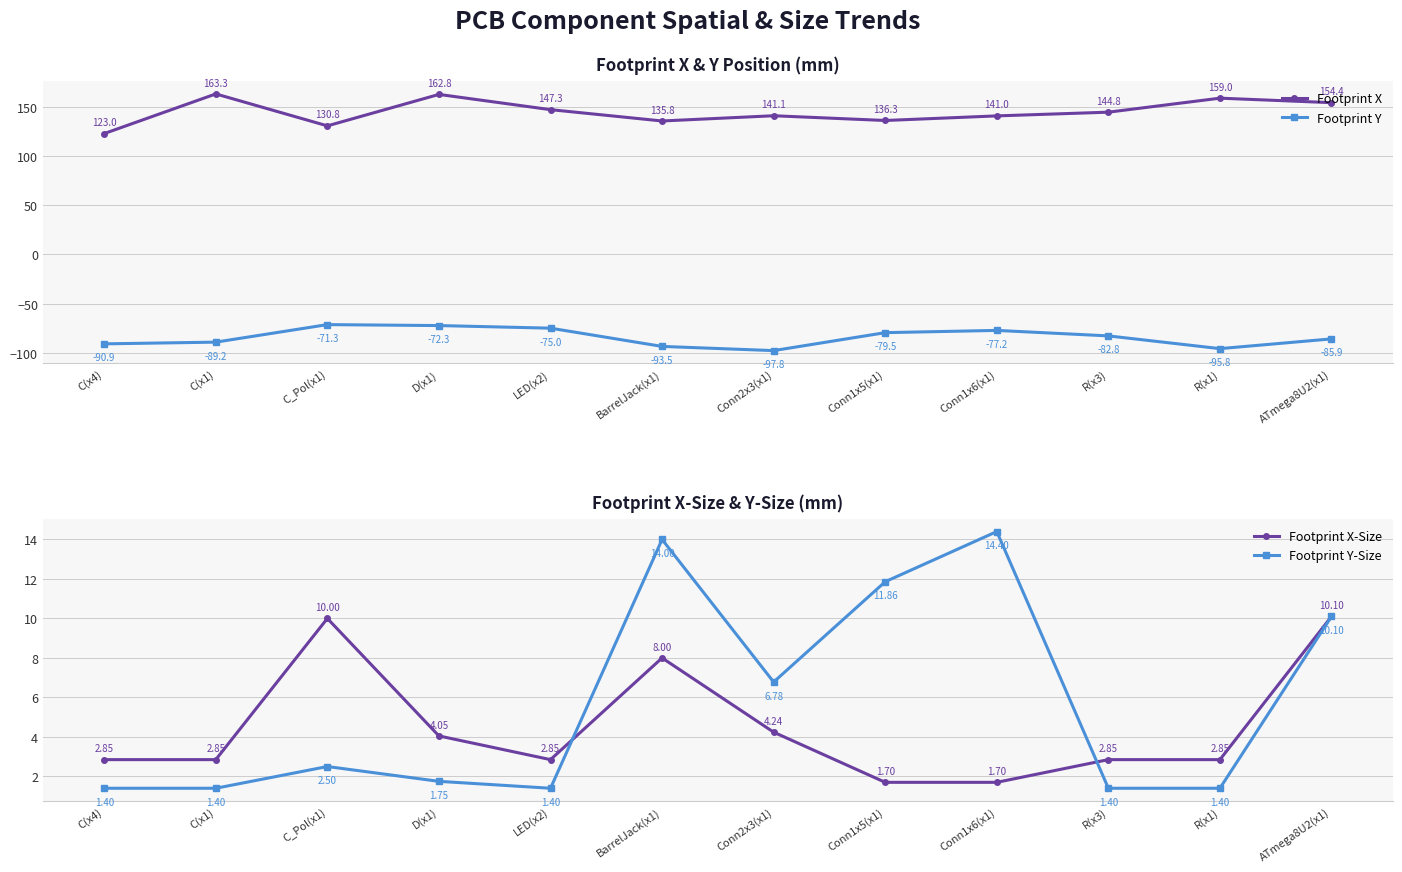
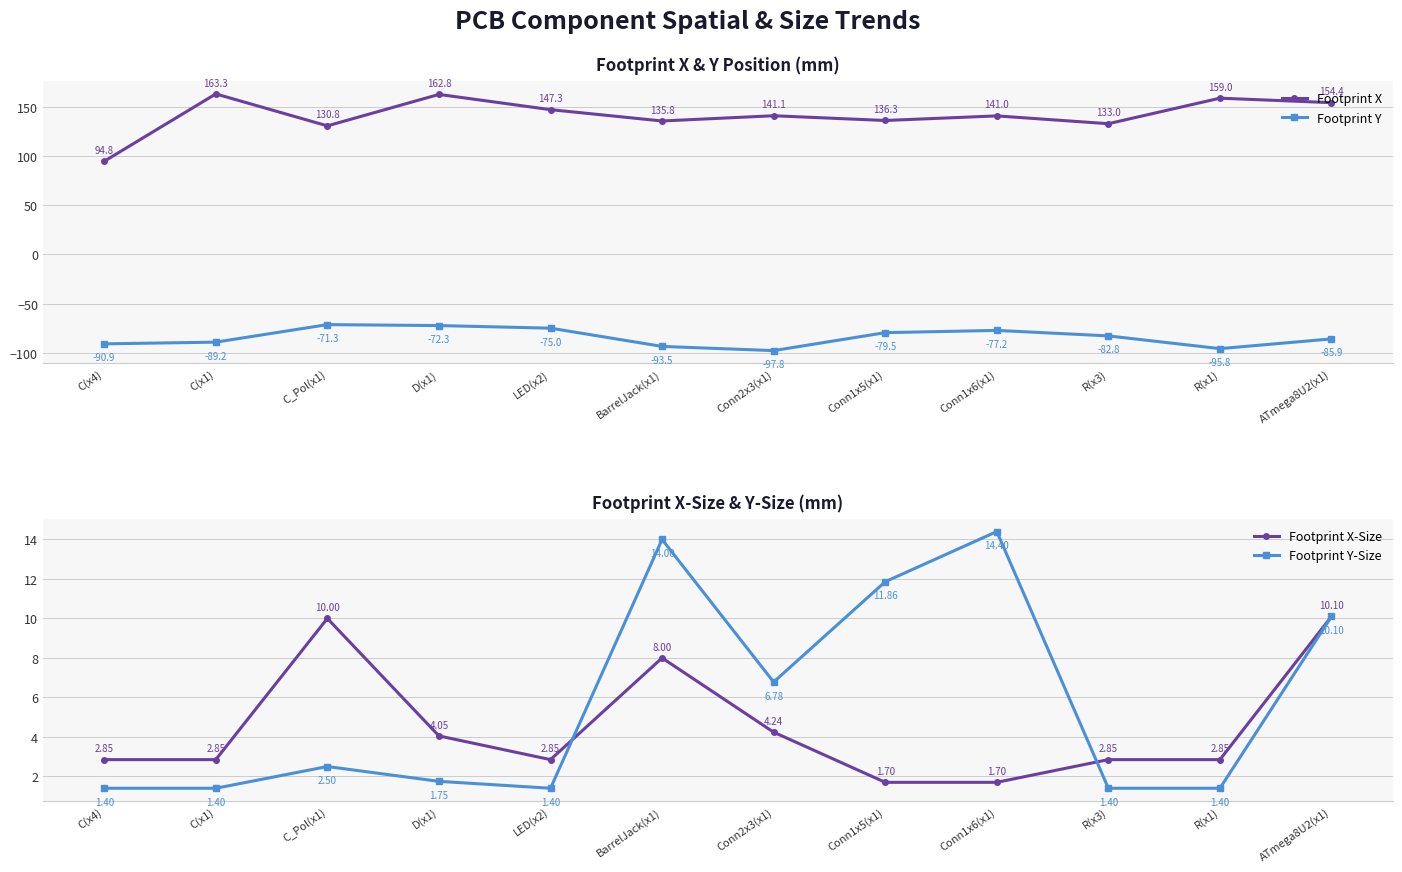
Footprint X & Y Position (mm), Footprint X, C(x4): 123.0 -> 94.8
Footprint X & Y Position (mm), Footprint X, R(x3): 144.8 -> 133.0
